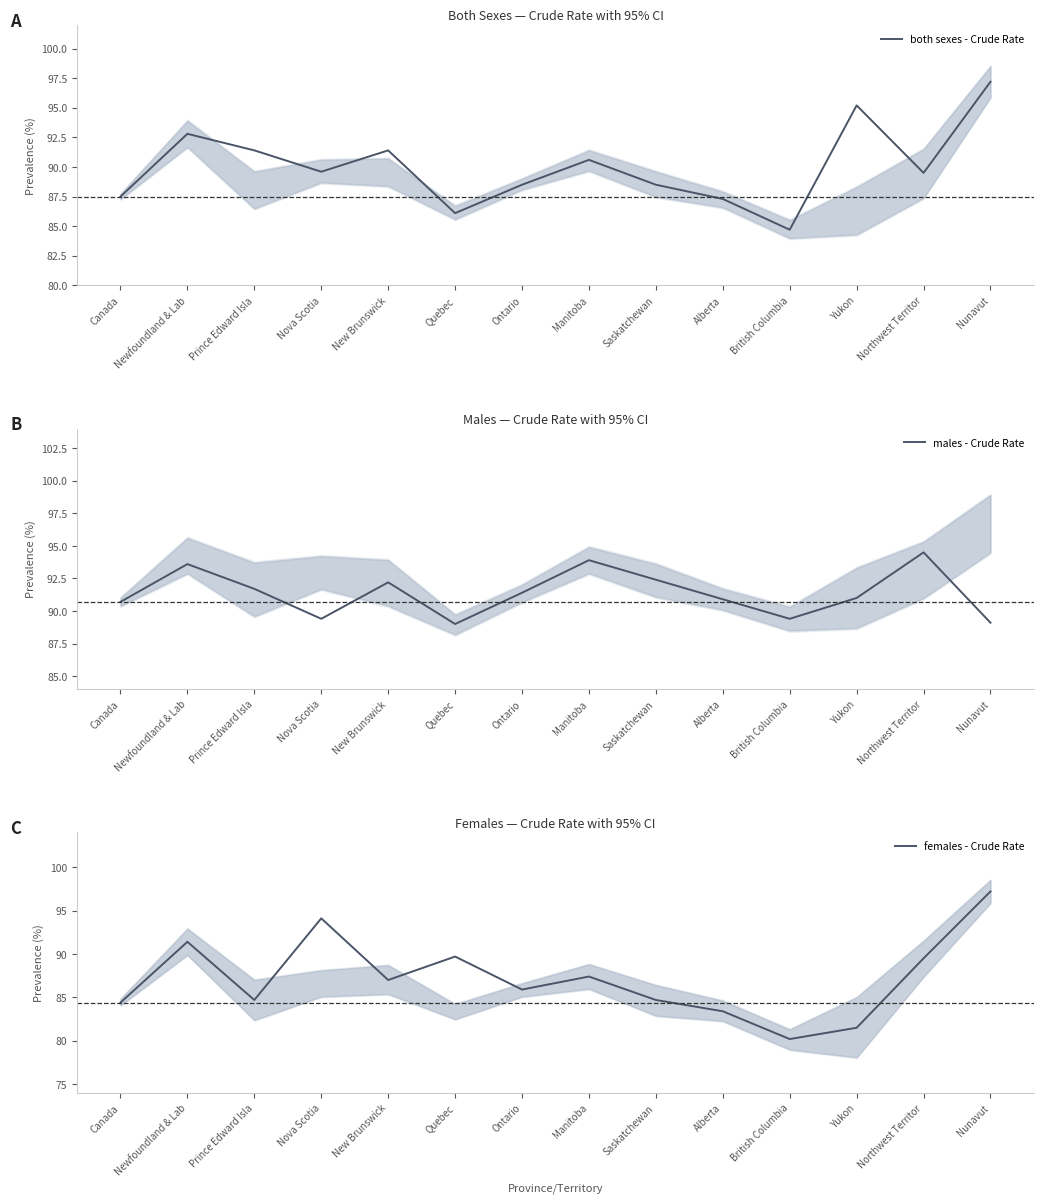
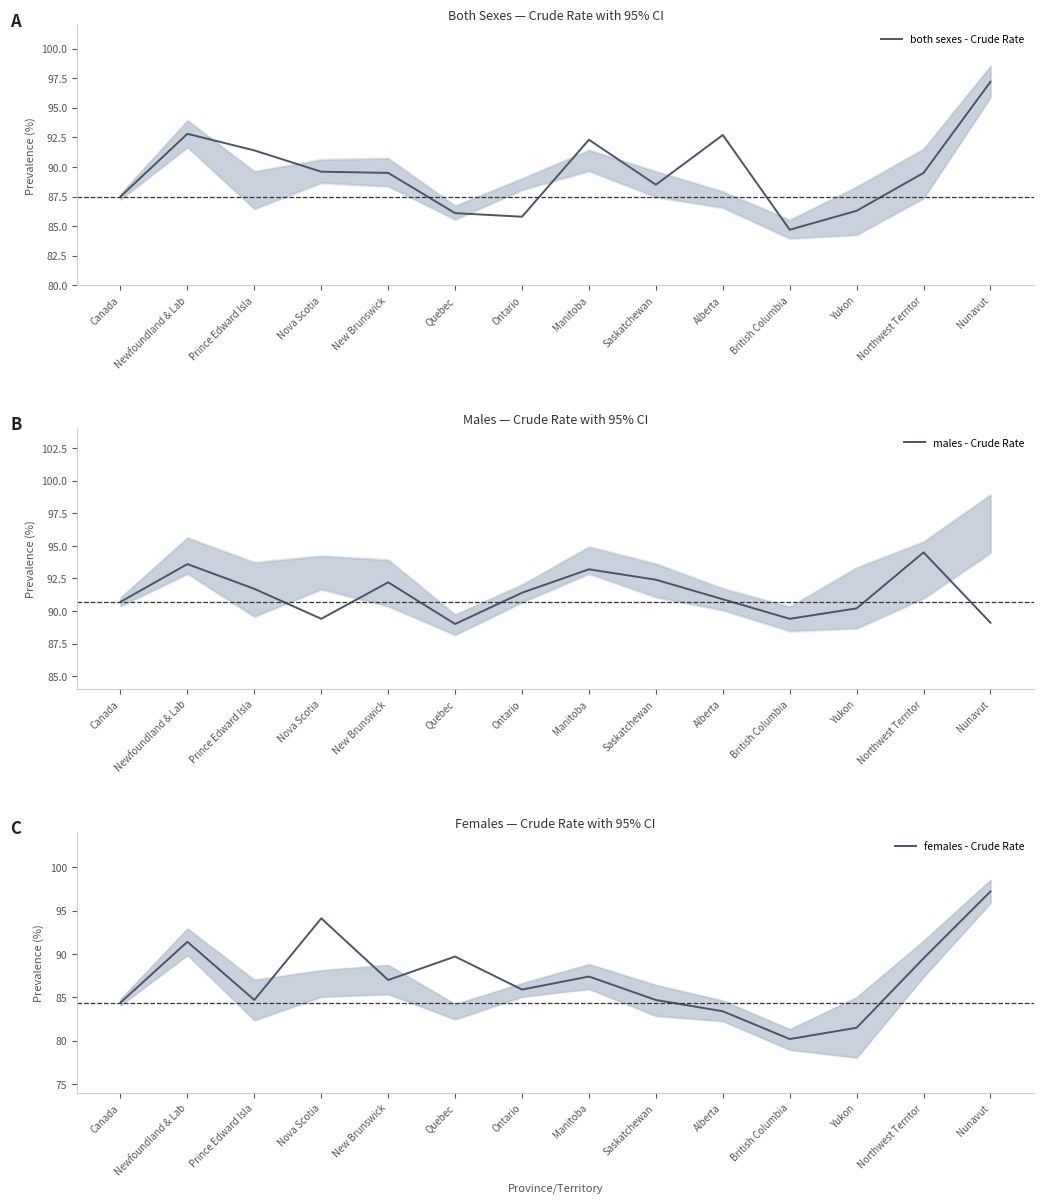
Both Sexes — Crude Rate with 95% CI, both sexes - Crude Rate, New Brunswick: 91.4 -> 89.5
Both Sexes — Crude Rate with 95% CI, both sexes - Crude Rate, Ontario: 88.5 -> 85.8
Both Sexes — Crude Rate with 95% CI, both sexes - Crude Rate, Manitoba: 90.6 -> 92.3
Both Sexes — Crude Rate with 95% CI, both sexes - Crude Rate, Alberta: 87.3 -> 92.7
Both Sexes — Crude Rate with 95% CI, both sexes - Crude Rate, Yukon: 95.2 -> 86.3
Males — Crude Rate with 95% CI, males - Crude Rate, Manitoba: 93.9 -> 93.2
Males — Crude Rate with 95% CI, males - Crude Rate, Yukon: 91.0 -> 90.2
